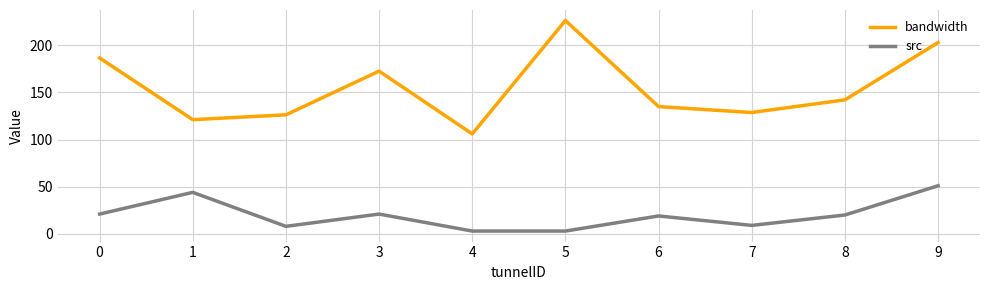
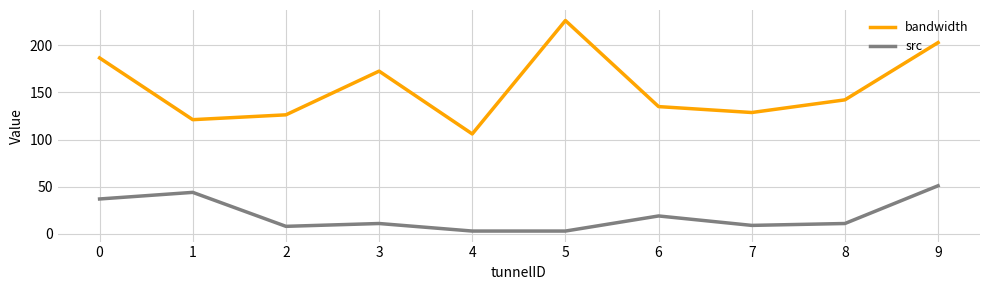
src, 0: 20 -> 40
src, 3: 20 -> 10
src, 8: 20 -> 10
